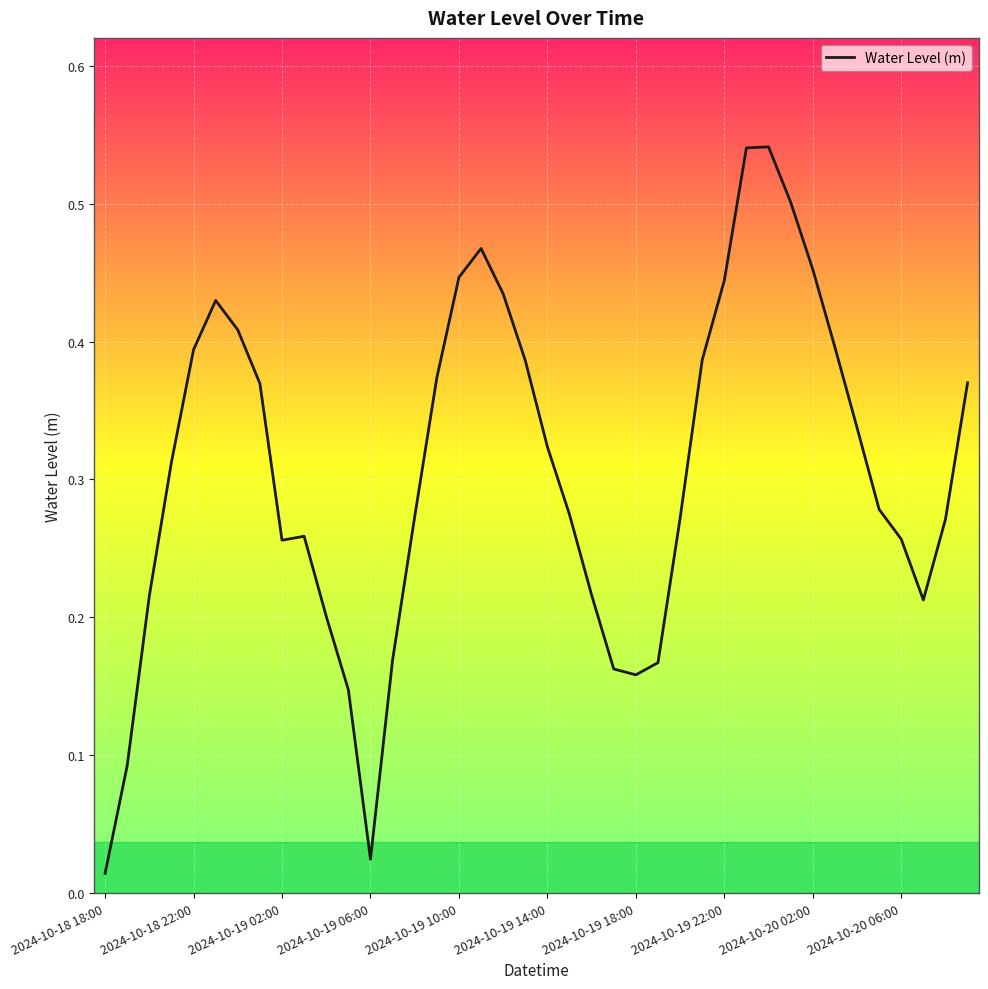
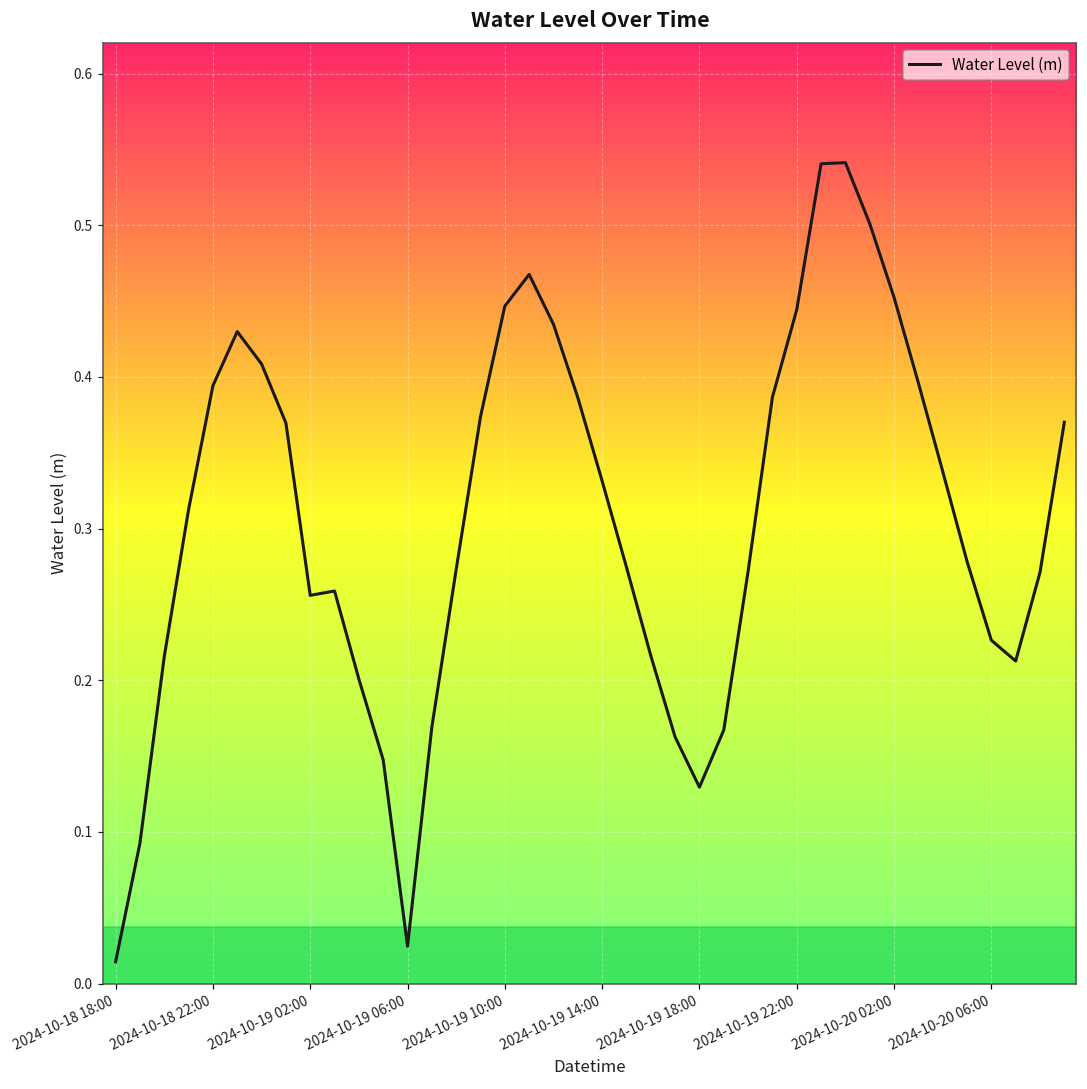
2024-10-19 14:00: 0.324 -> 0.331
2024-10-19 18:00: 0.158 -> 0.129
2024-10-20 06:00: 0.257 -> 0.226
